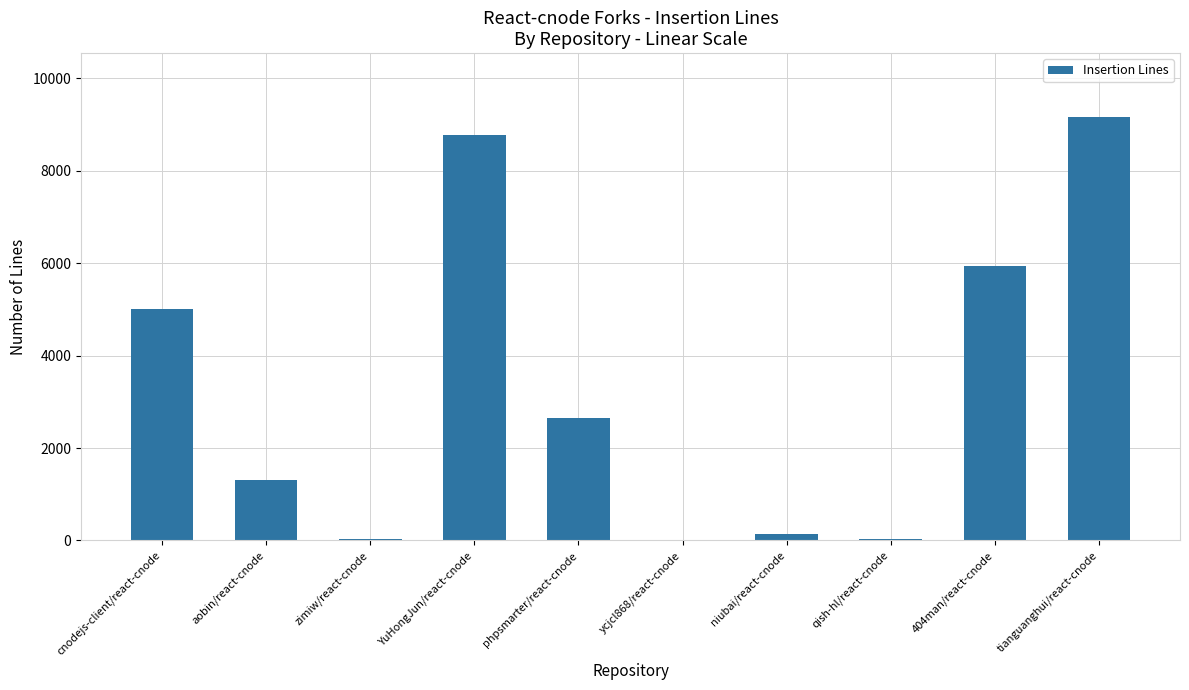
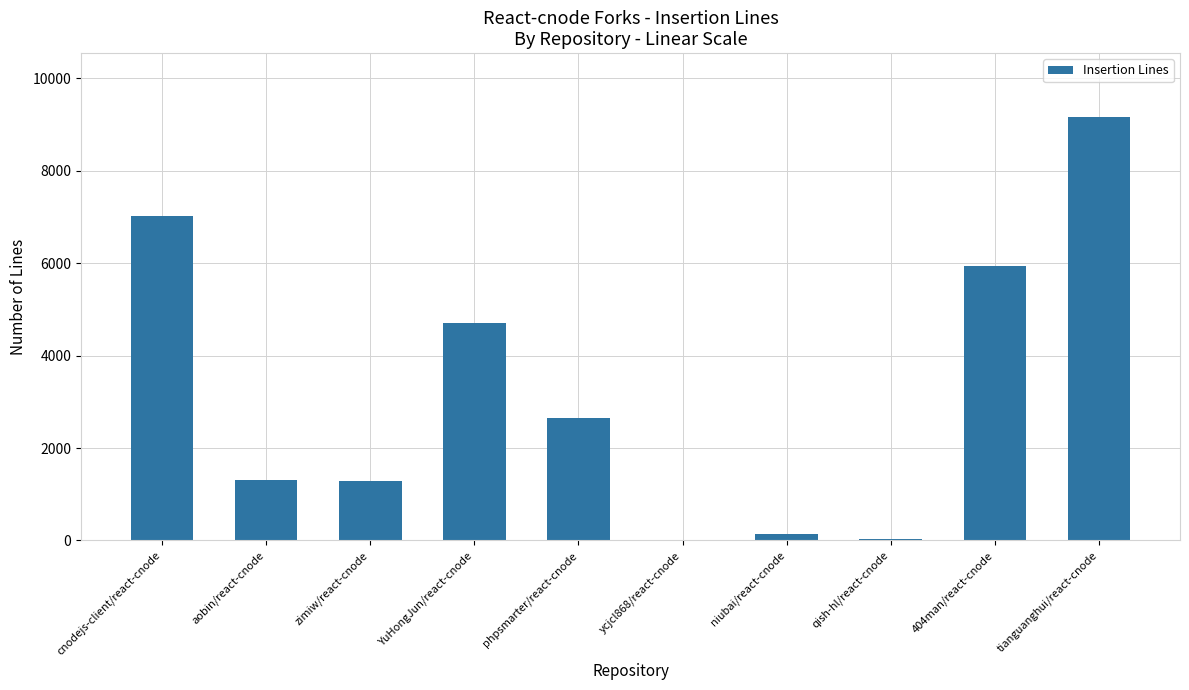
cnodejs-client/react-cnode: 5000 -> 7000
zimiw/react-cnode: 0 -> 1300
YuHongJun/react-cnode: 8800 -> 4700
